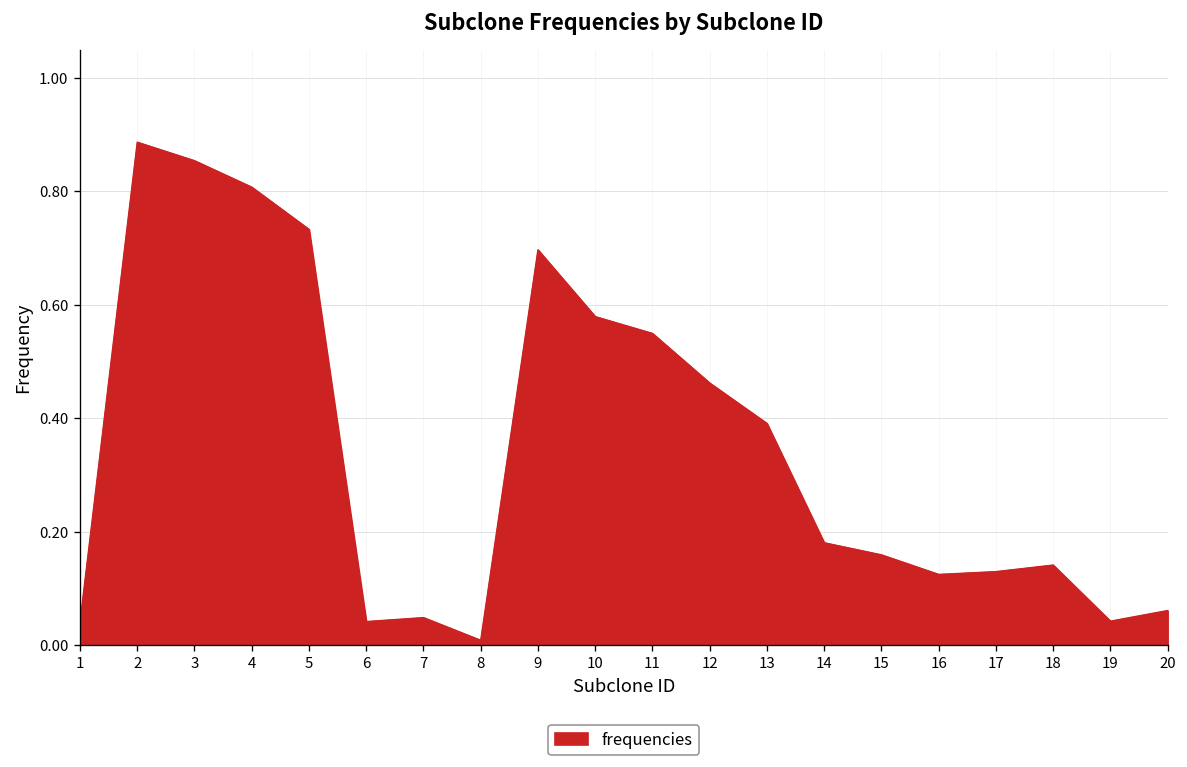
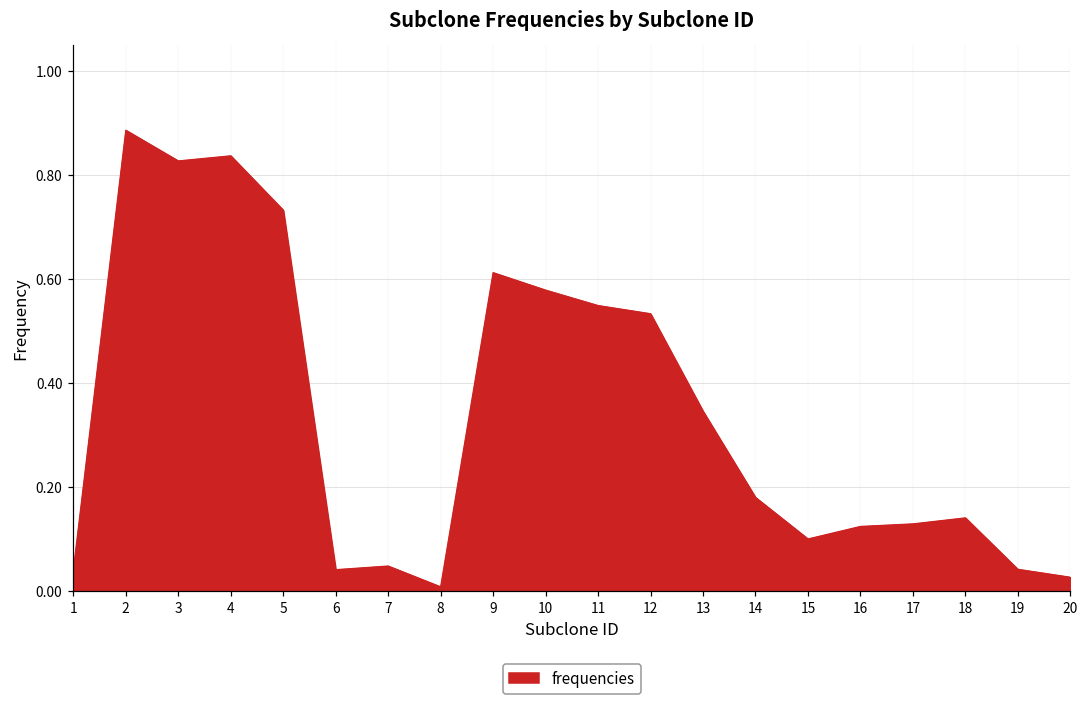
3: 0.85 -> 0.83
4: 0.81 -> 0.84
9: 0.70 -> 0.61
12: 0.46 -> 0.53
13: 0.39 -> 0.35
15: 0.16 -> 0.10
20: 0.06 -> 0.03
